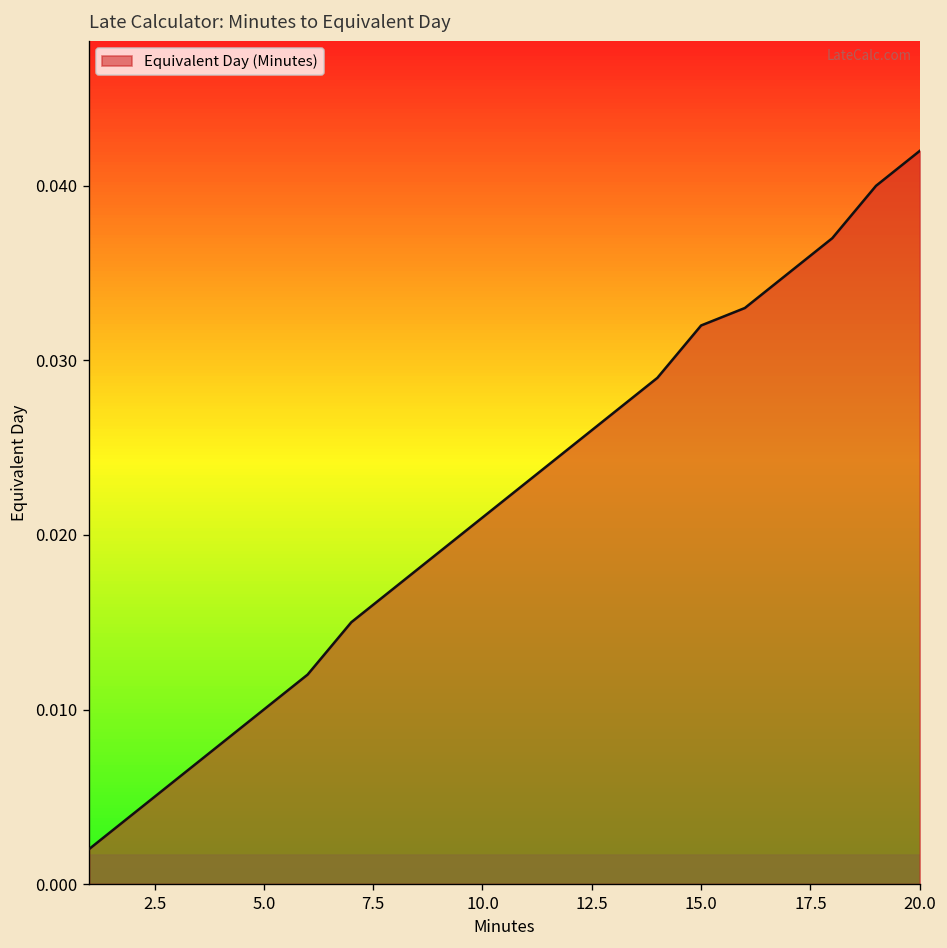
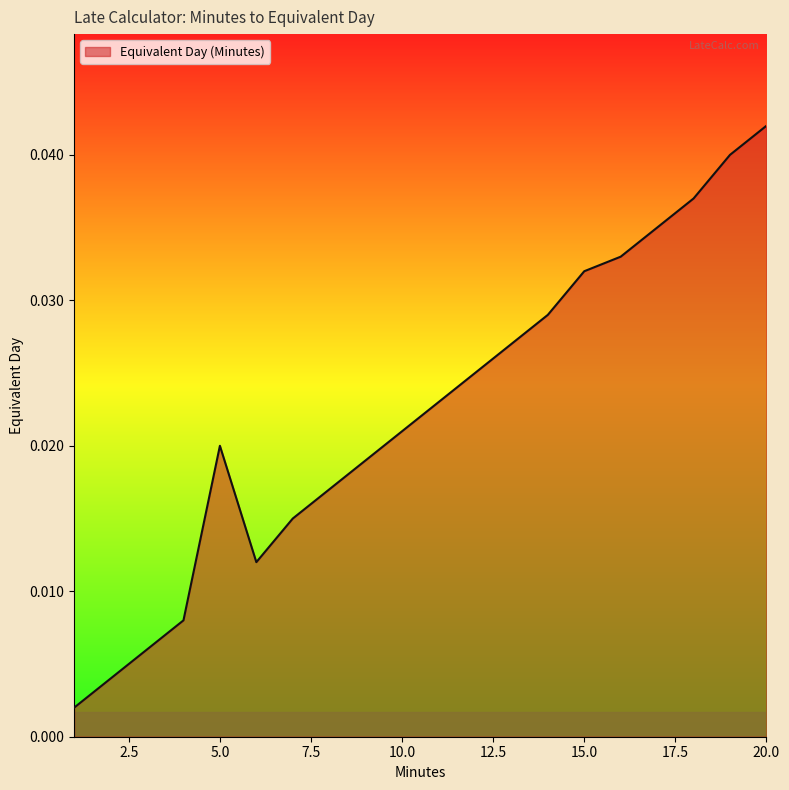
5.0: 0.01 -> 0.02
